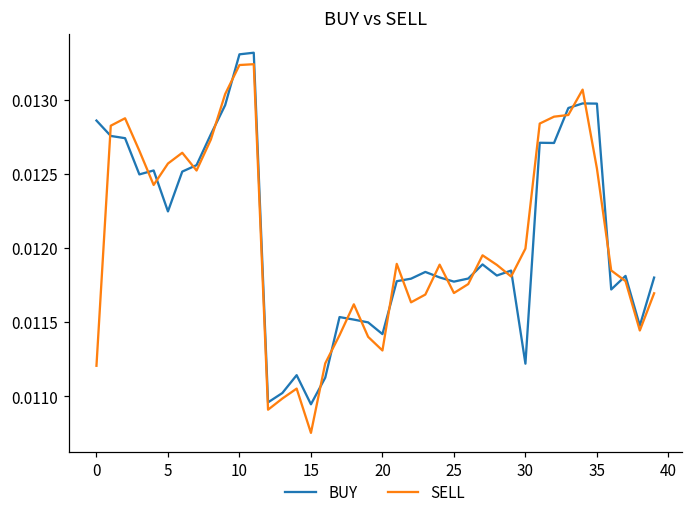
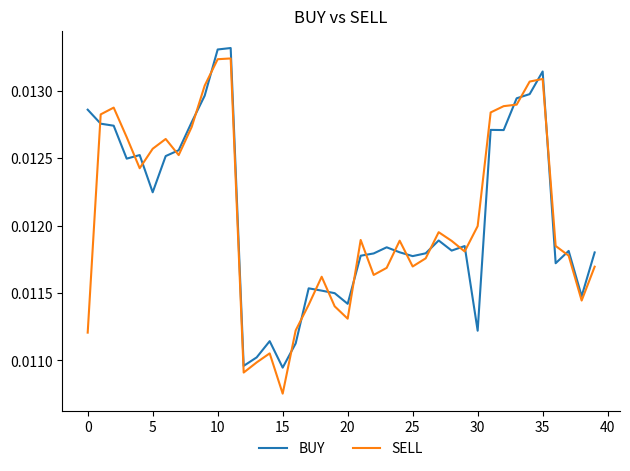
BUY, 35: 0.01297 -> 0.01314
SELL, 35: 0.01254 -> 0.01309
